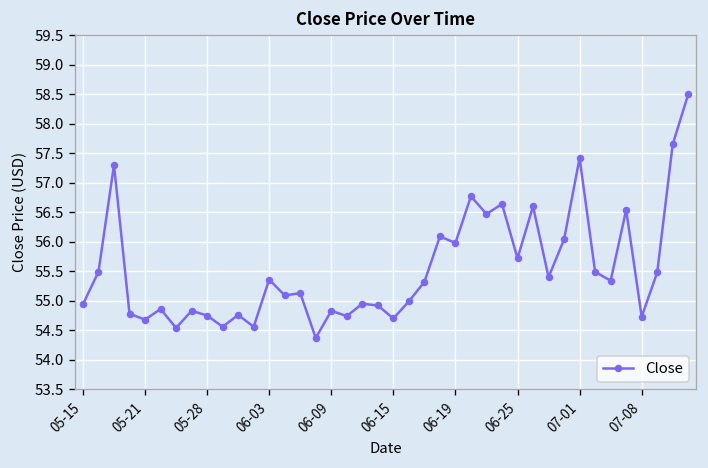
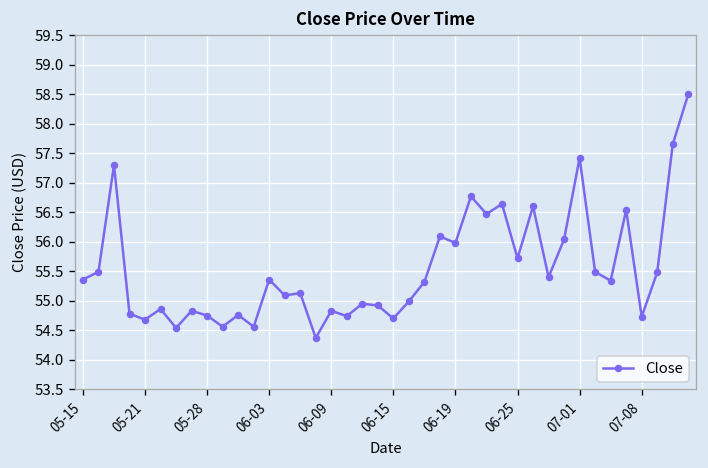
05-15: 54.9 -> 55.4
